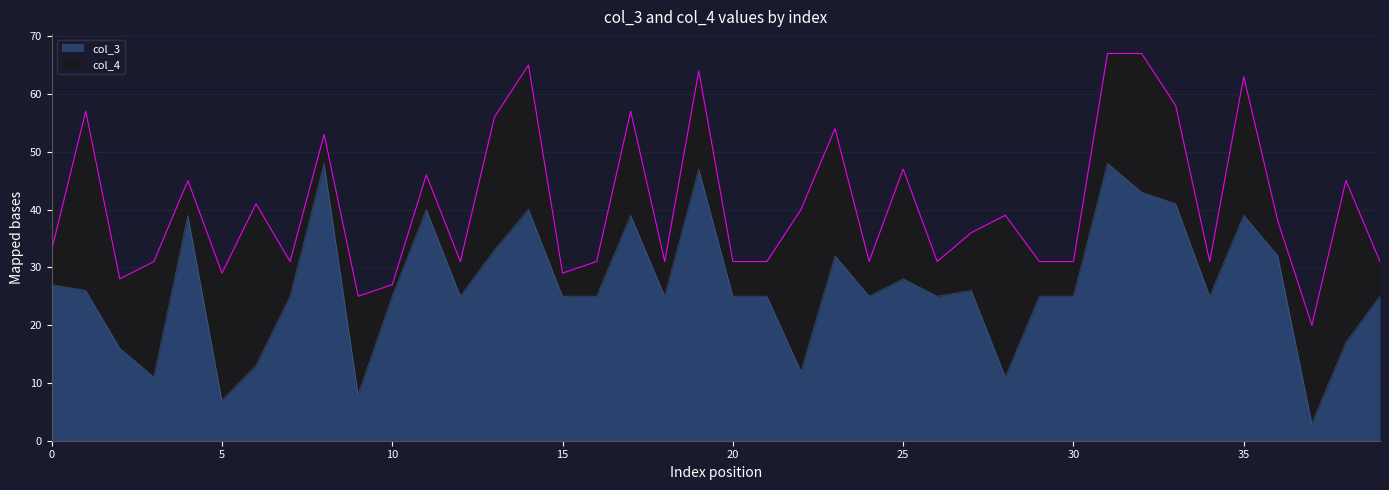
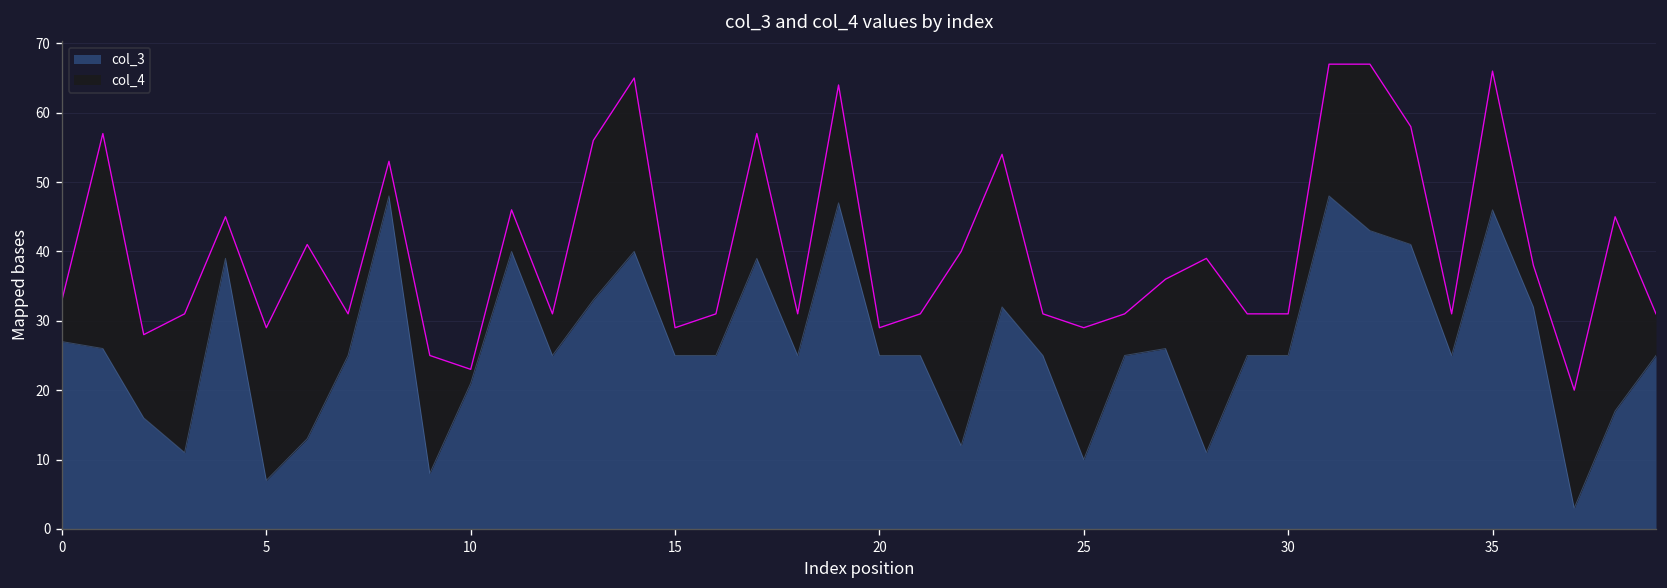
col_3, 10: 25 -> 21
col_4, 20: 6 -> 4
col_3, 25: 28 -> 10
col_3, 35: 39 -> 46
col_4, 35: 24 -> 20
